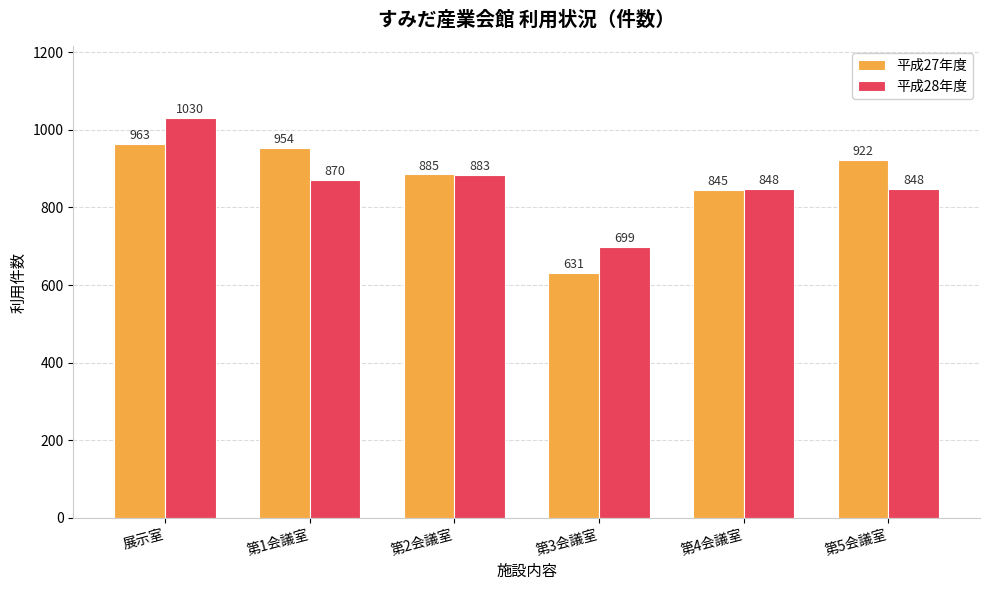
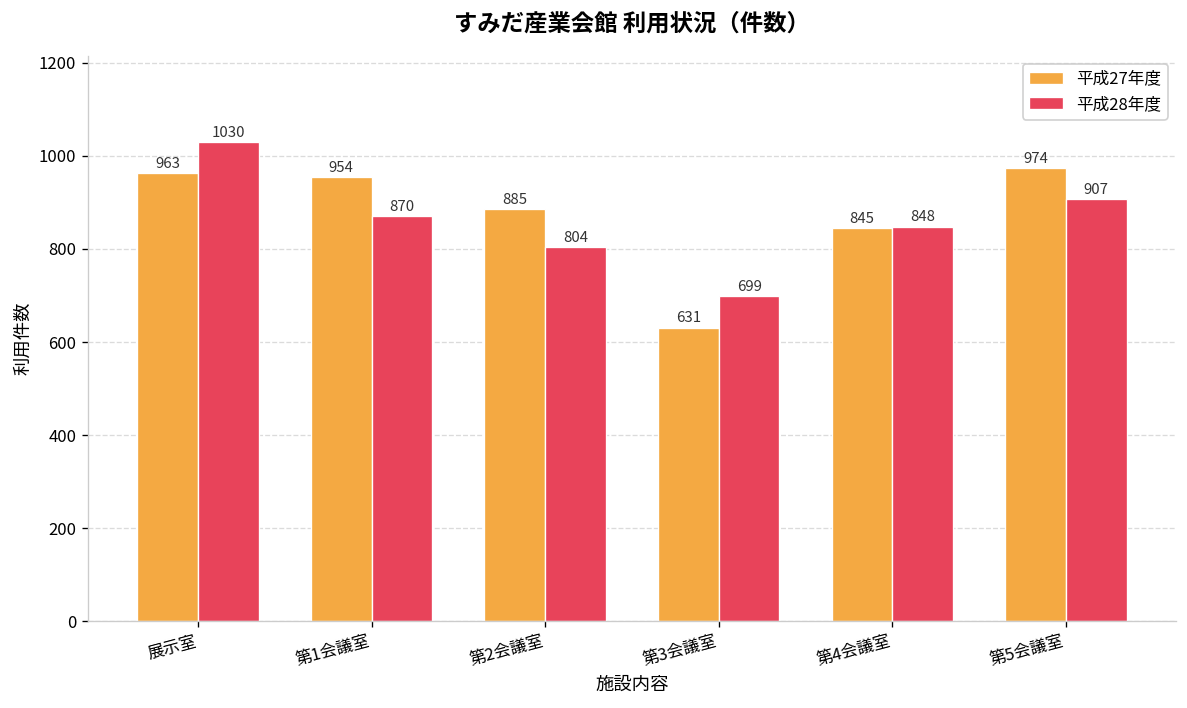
平成28年度, 第2会議室: 883 -> 804
平成27年度, 第5会議室: 922 -> 974
平成28年度, 第5会議室: 848 -> 907
